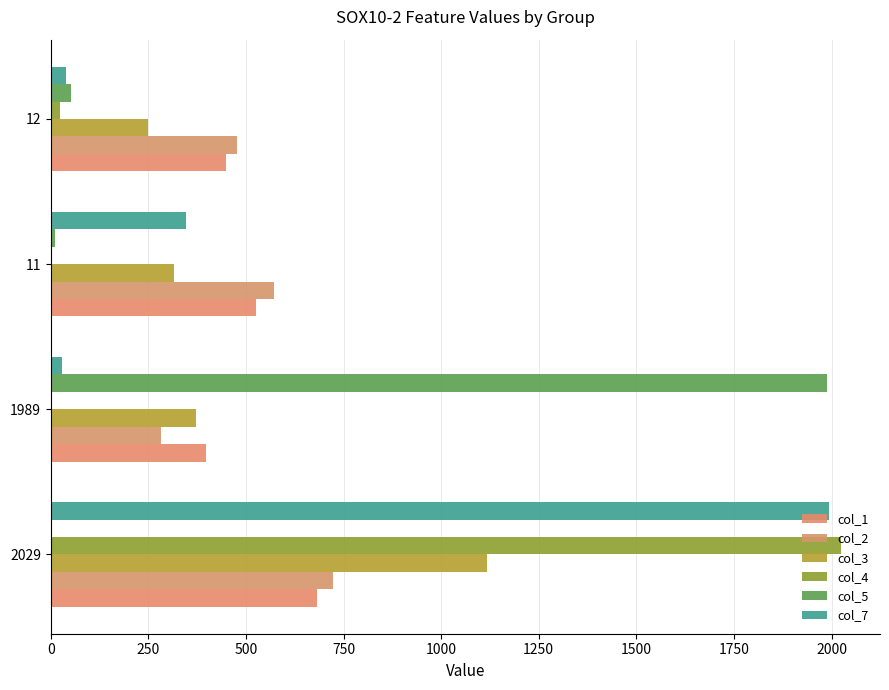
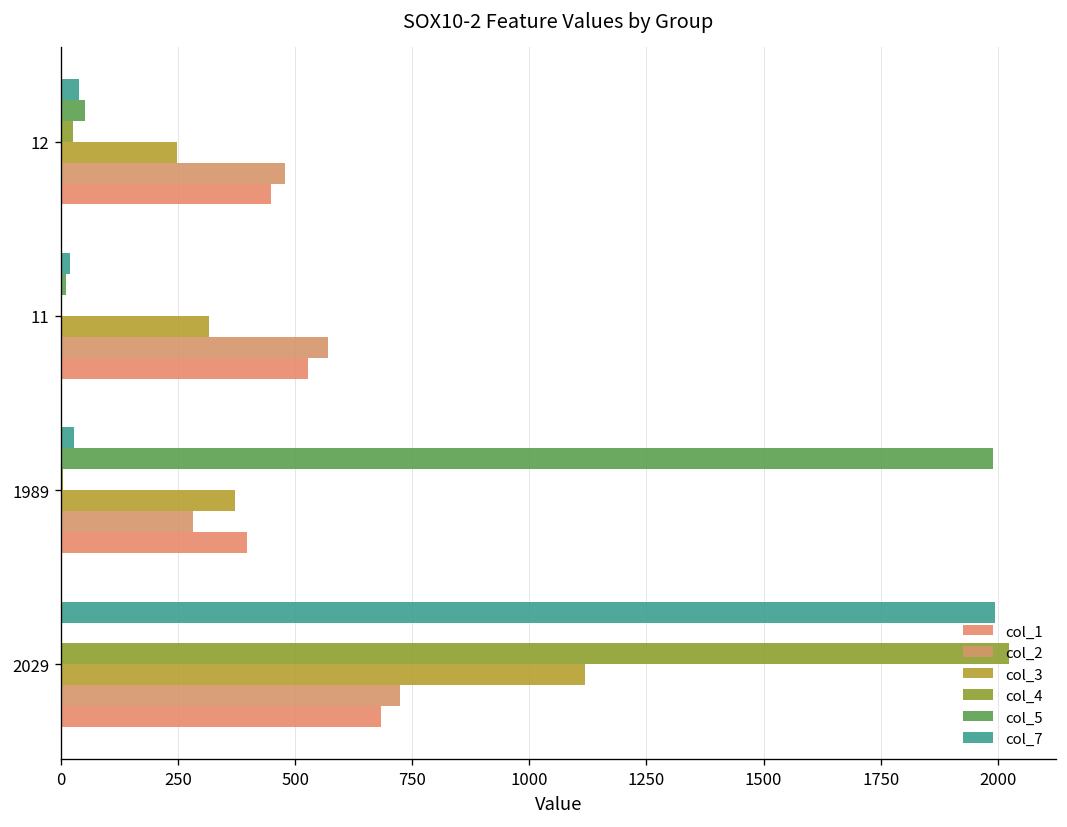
col_7, 11: 350 -> 20
